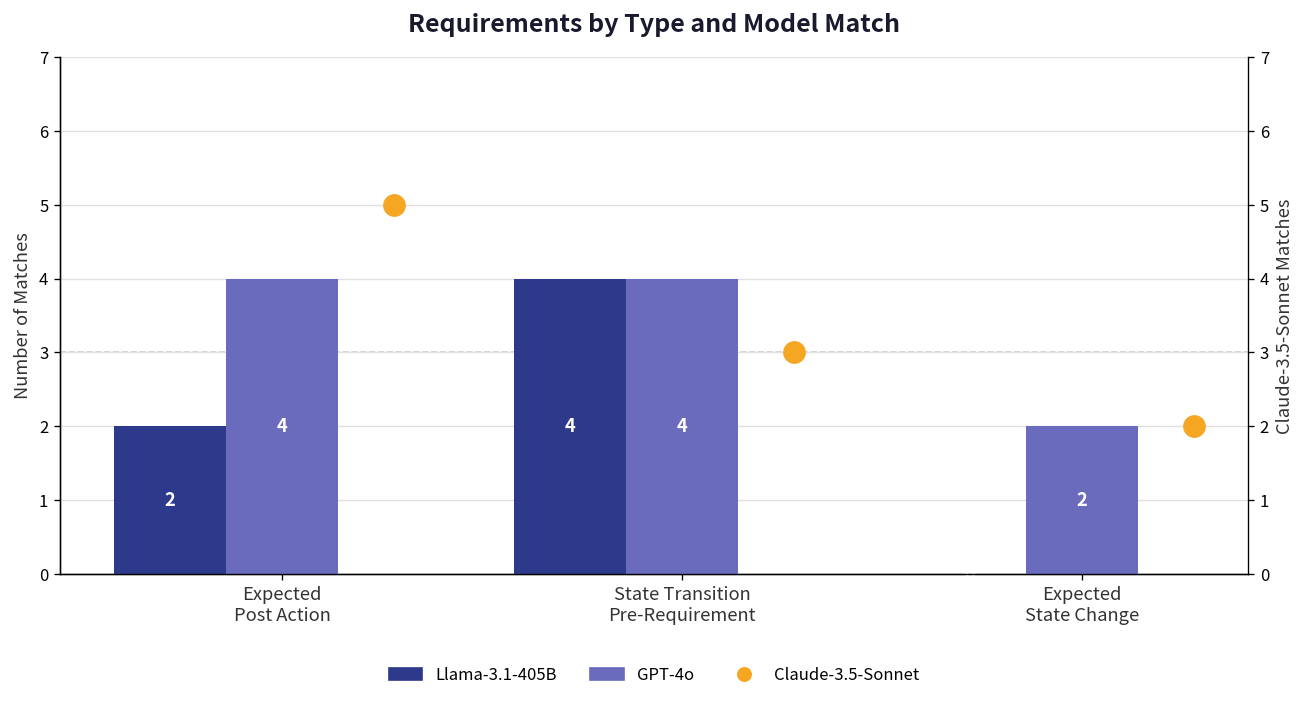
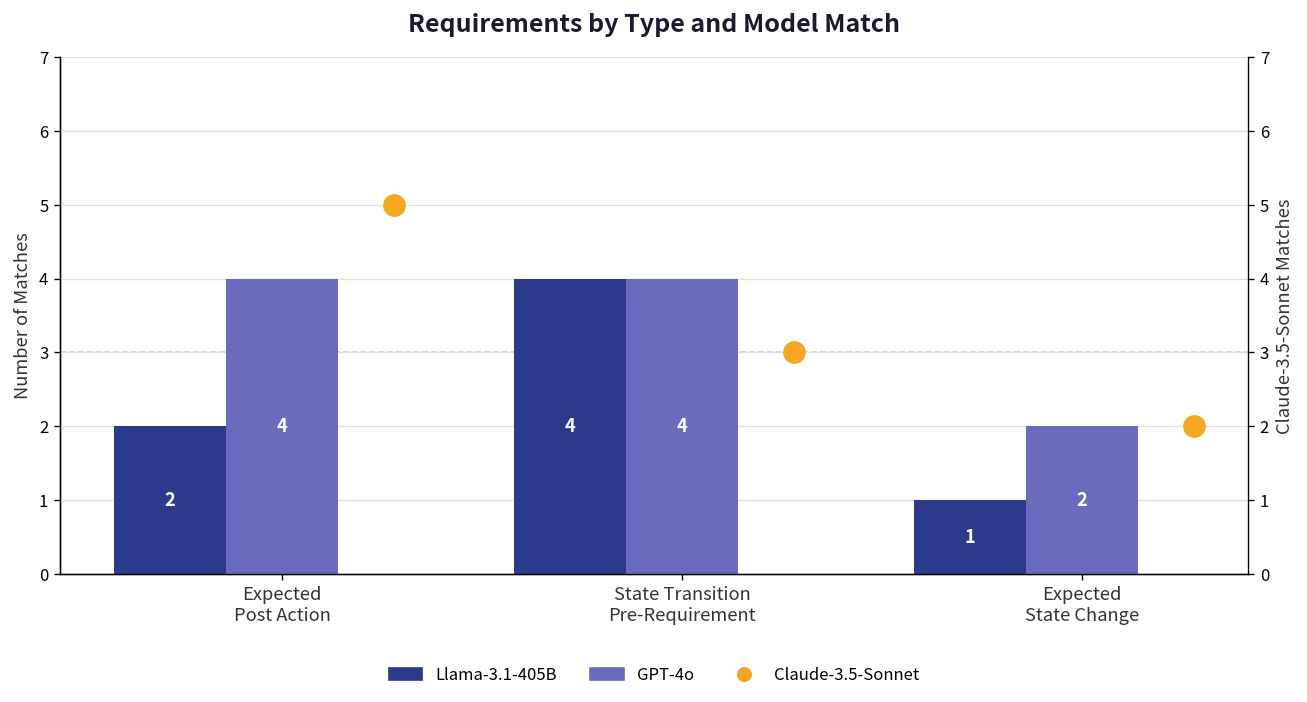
Llama-3.1-405B, Expected State Change: 0 -> 1
